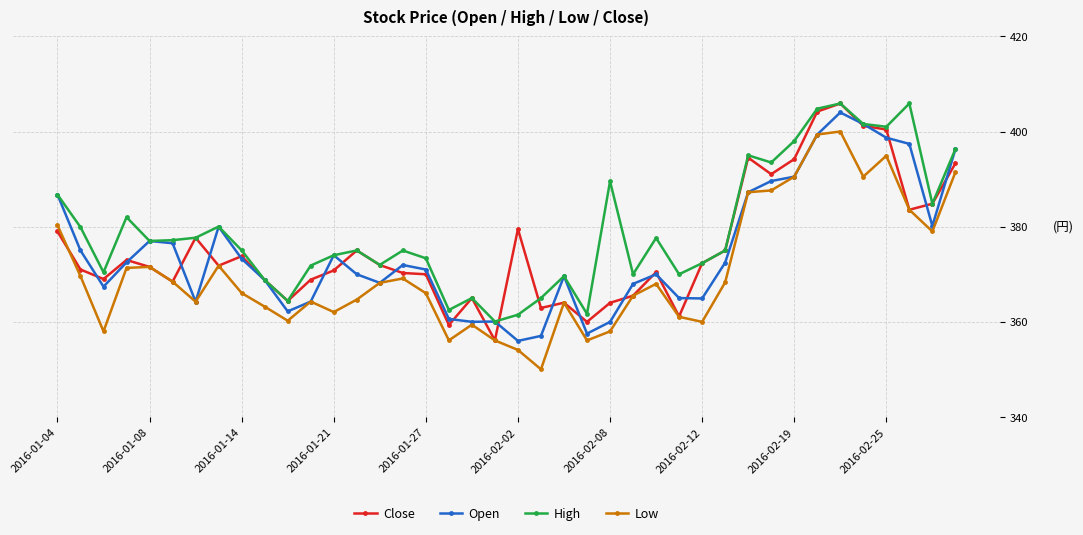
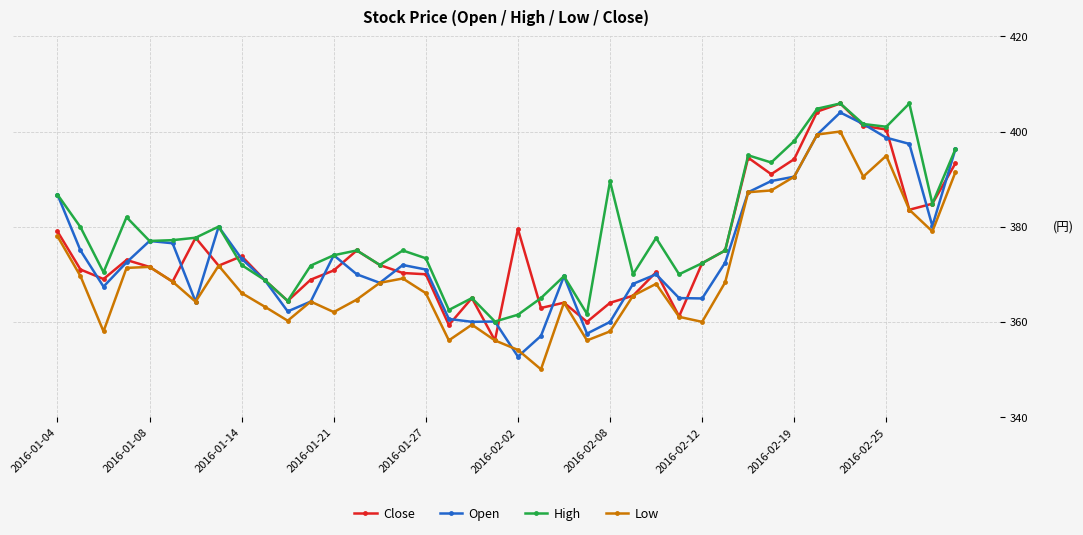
Low, 2016-01-04: 380 -> 378
High, 2016-01-14: 375 -> 372
Open, 2016-02-02: 356 -> 353
